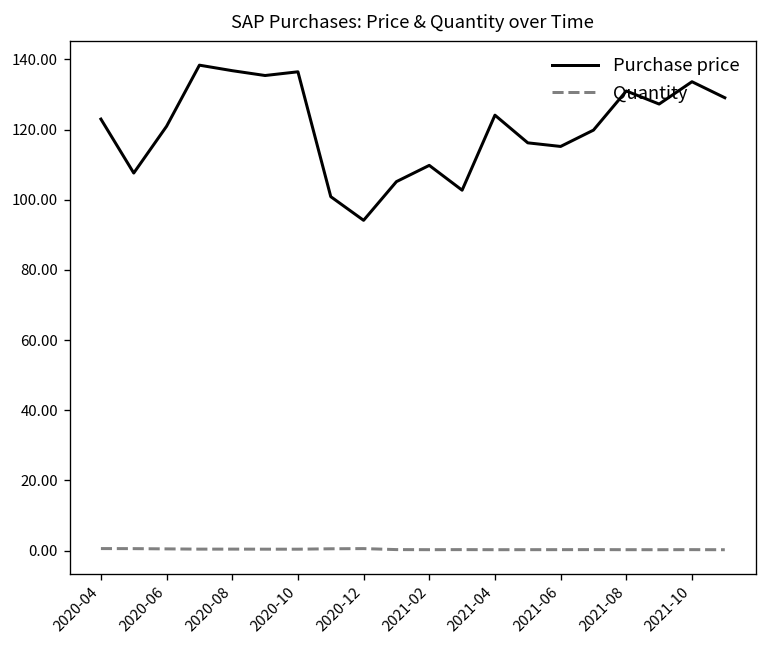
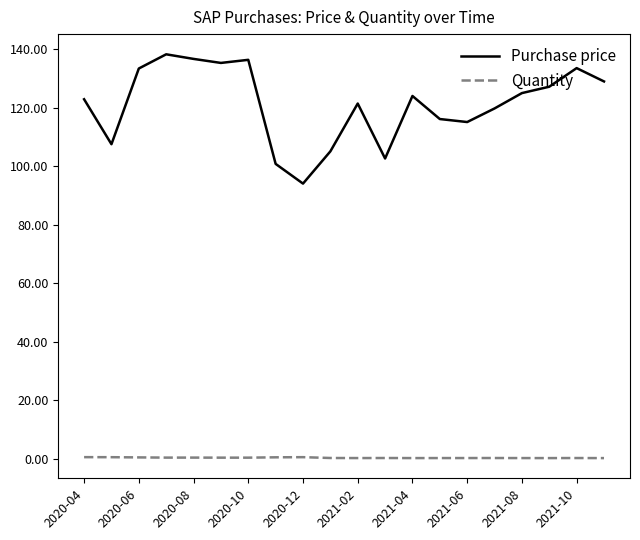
Purchase price, 2020-06: 121 -> 133
Purchase price, 2021-02: 110 -> 122
Purchase price, 2021-08: 131 -> 125
